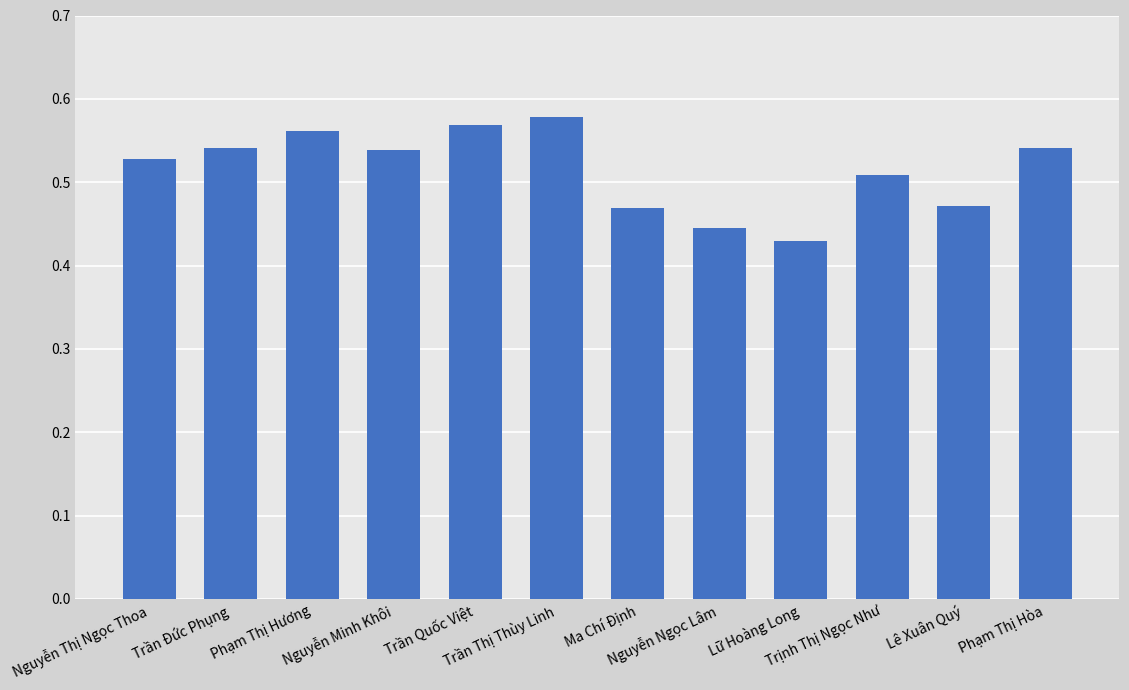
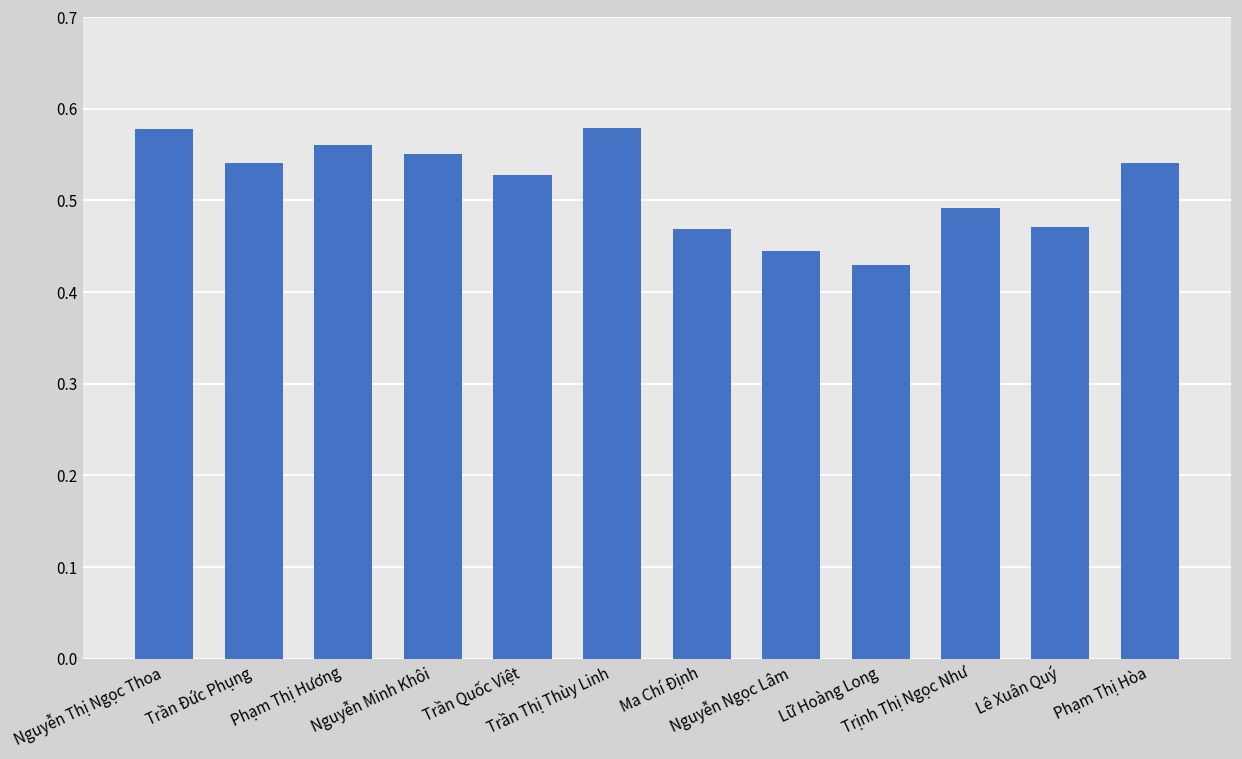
Nguyễn Thị Ngọc Thoa: 0.53 -> 0.58
Nguyễn Minh Khôi: 0.54 -> 0.55
Trần Quốc Việt: 0.57 -> 0.53
Trịnh Thị Ngọc Như: 0.51 -> 0.49
